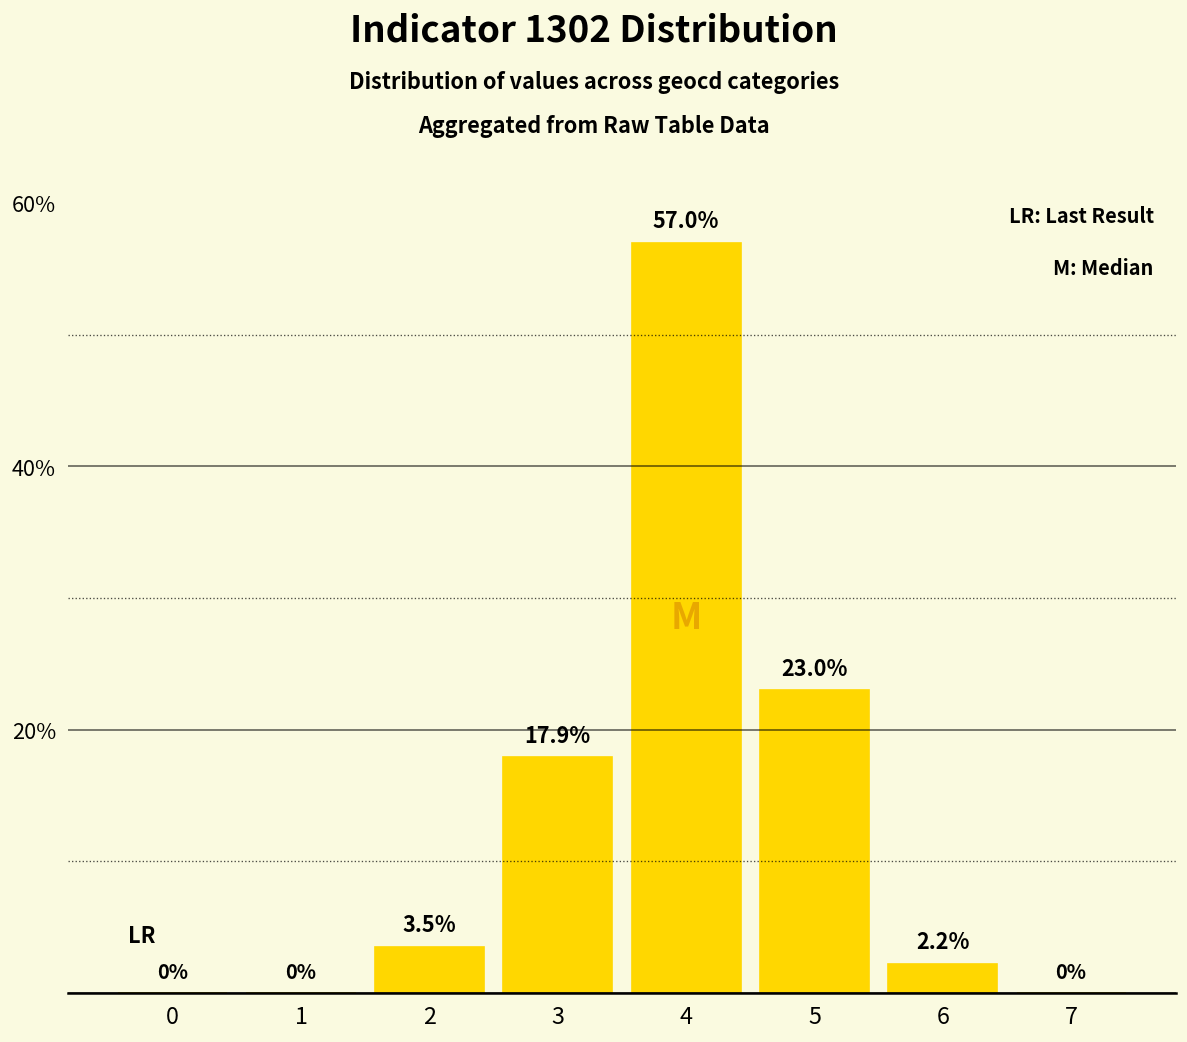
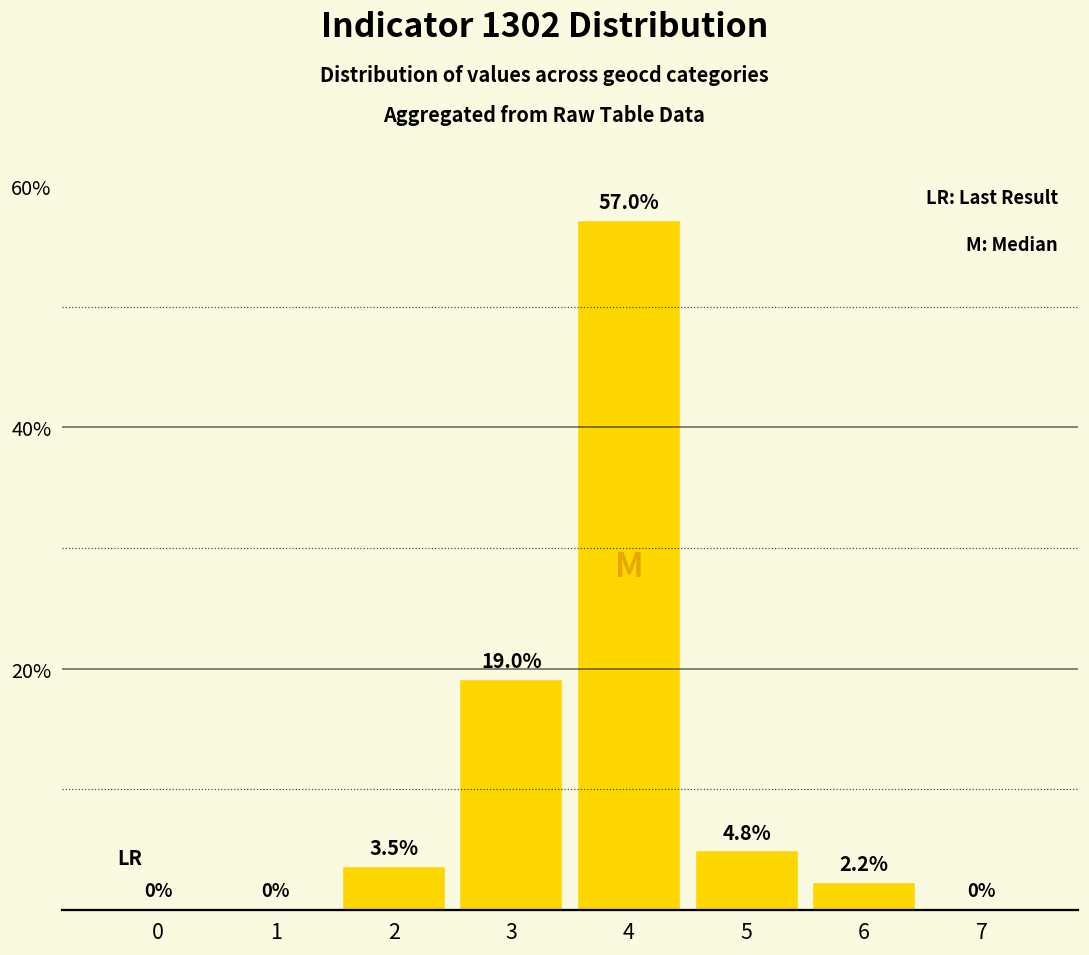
3: 17.9% -> 19.0%
5: 23.0% -> 4.8%
